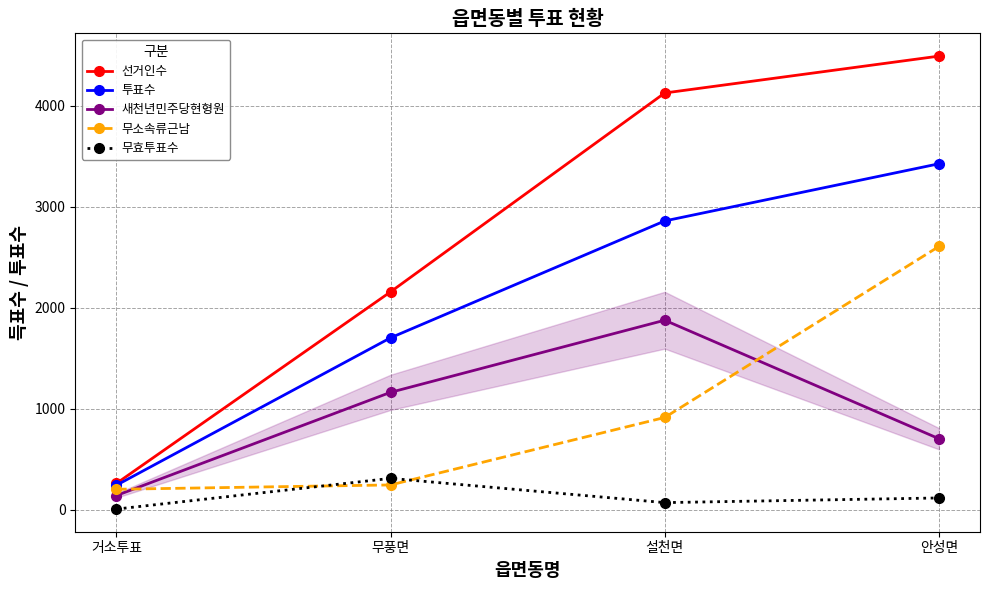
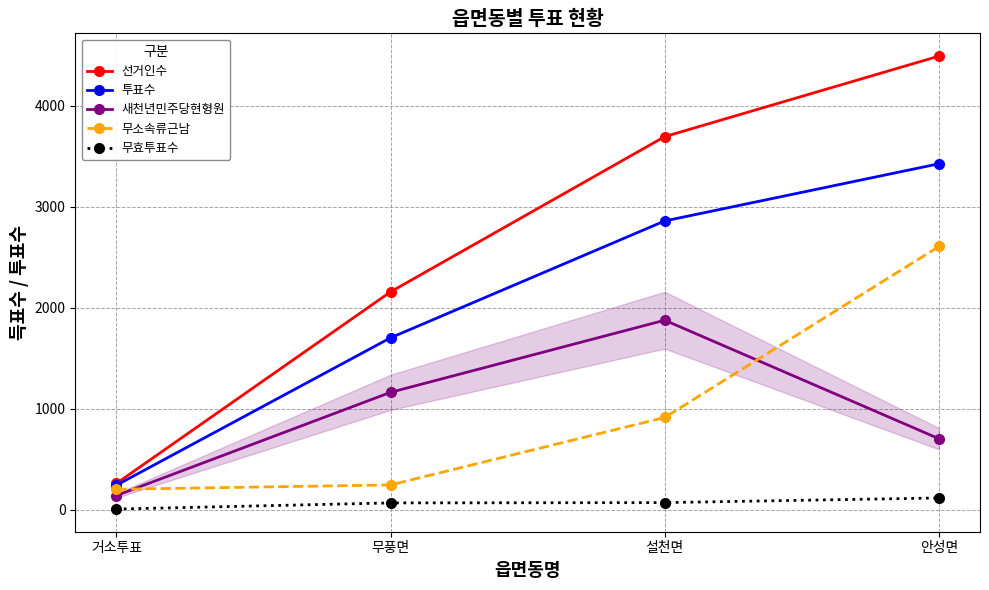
무효투표수, 무풍면: 310 -> 70
선거인수, 설천면: 4130 -> 3690
